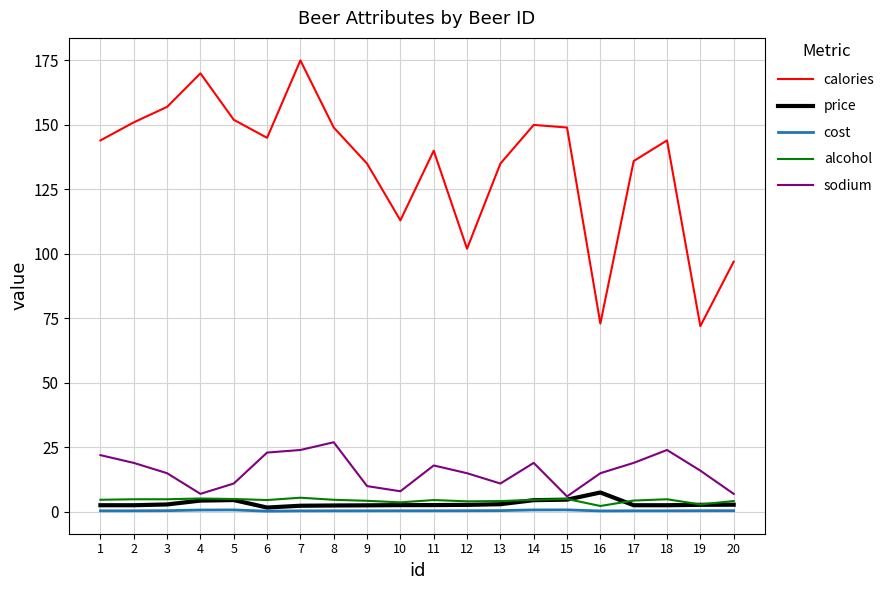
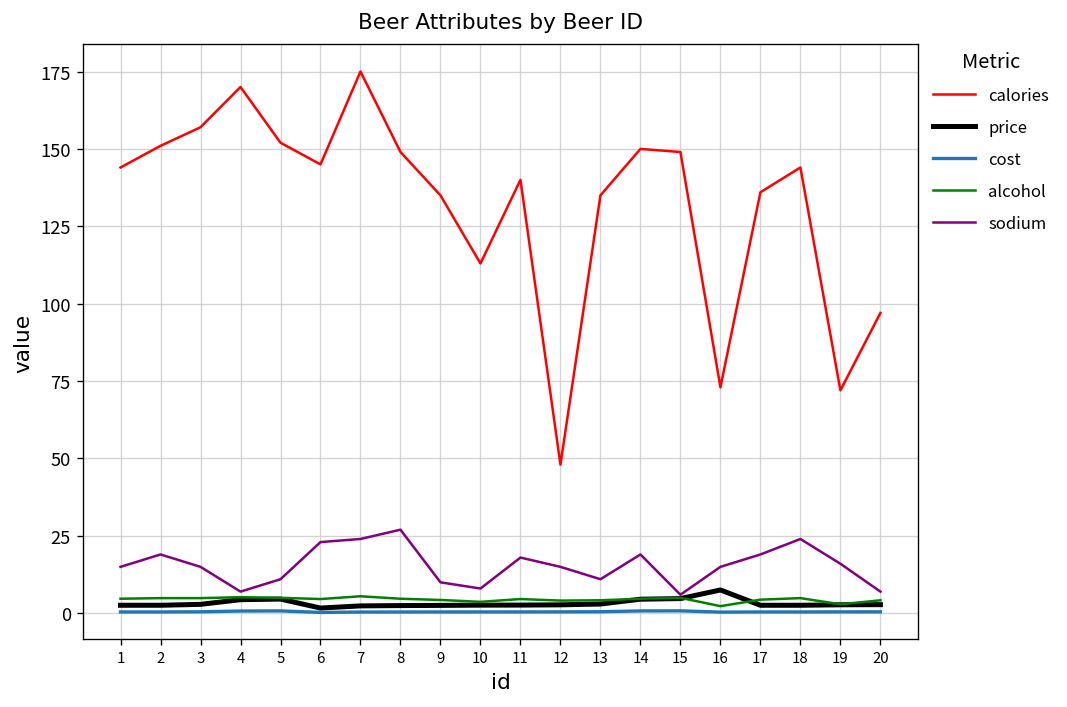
sodium, 1: 22 -> 15
calories, 12: 102 -> 48
